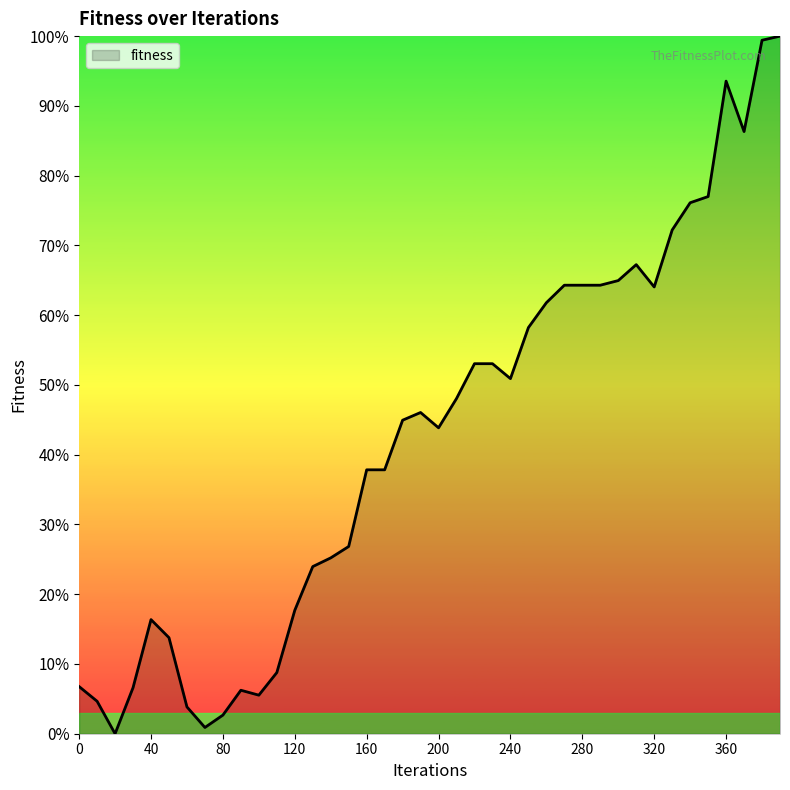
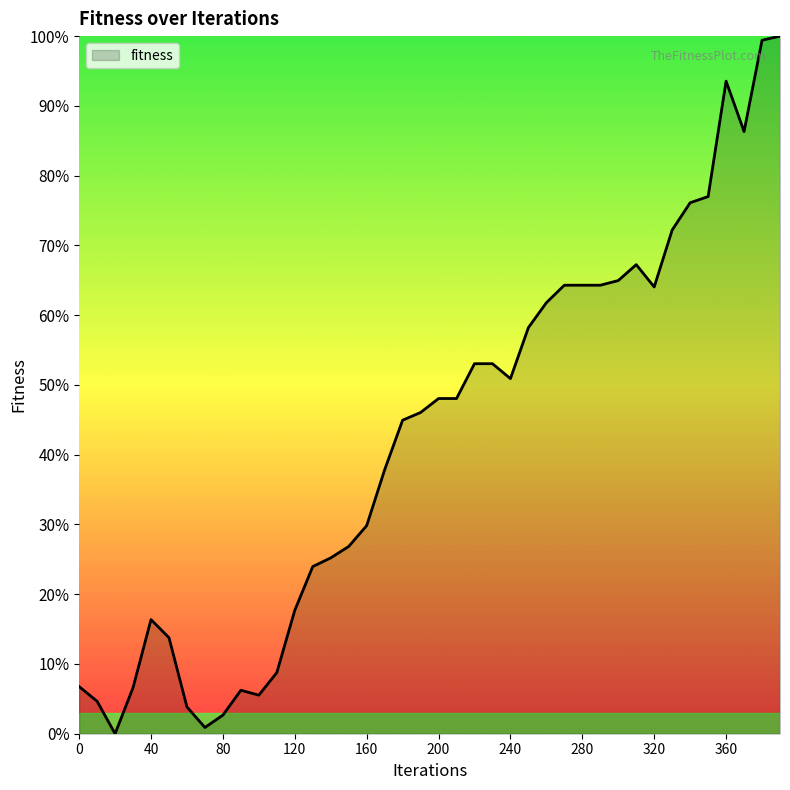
160: 38% -> 30%
200: 44% -> 48%
